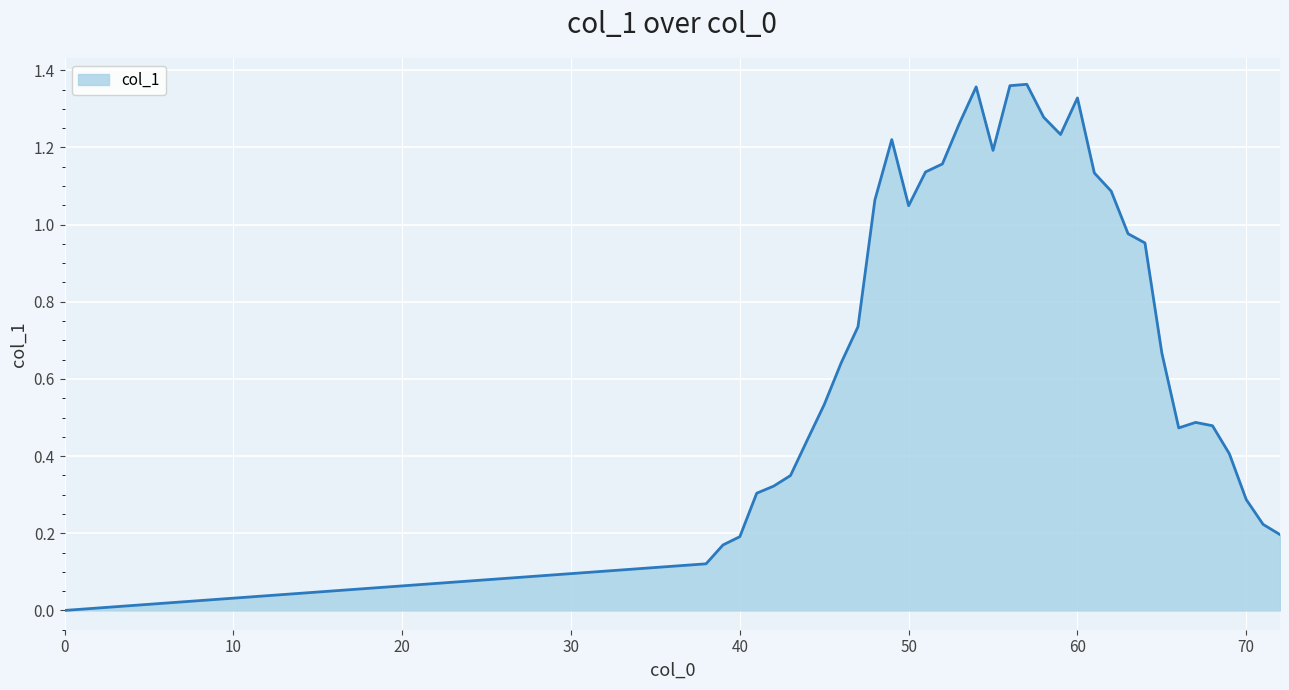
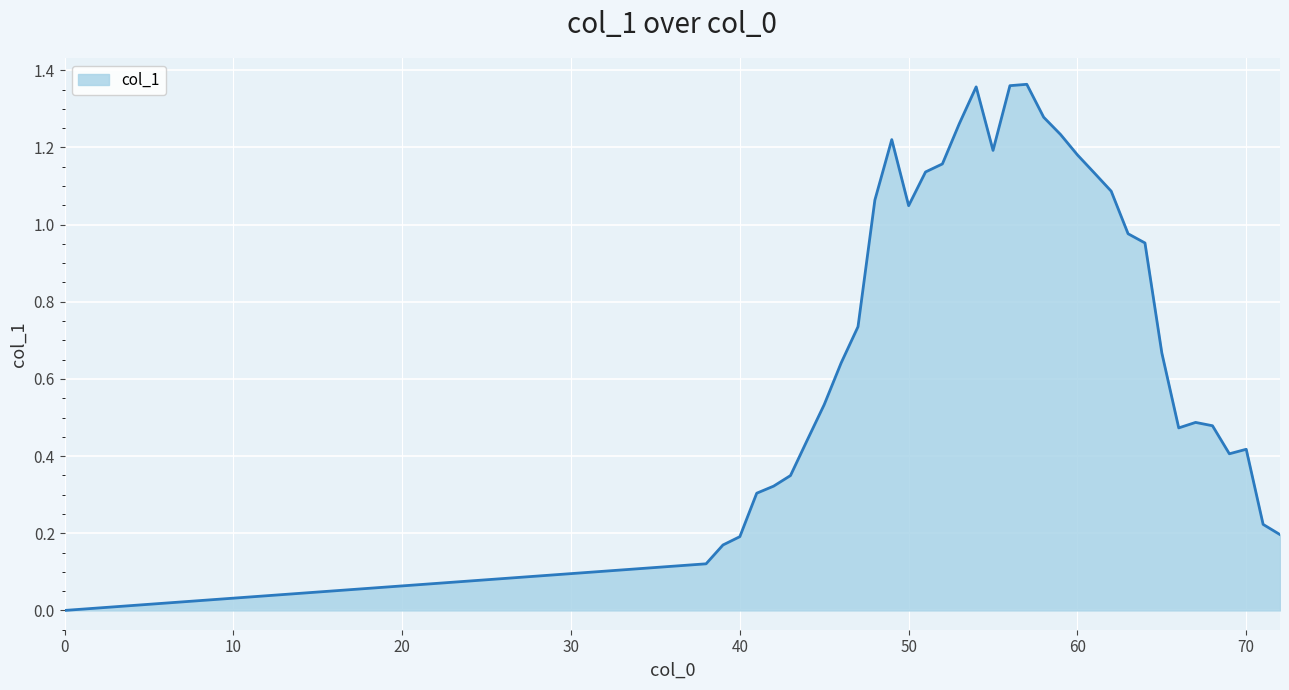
60: 1.33 -> 1.18
70: 0.29 -> 0.42
